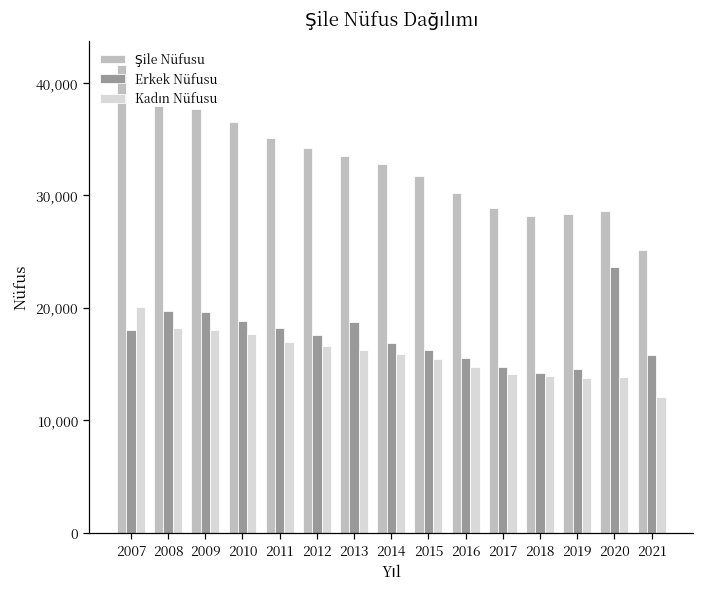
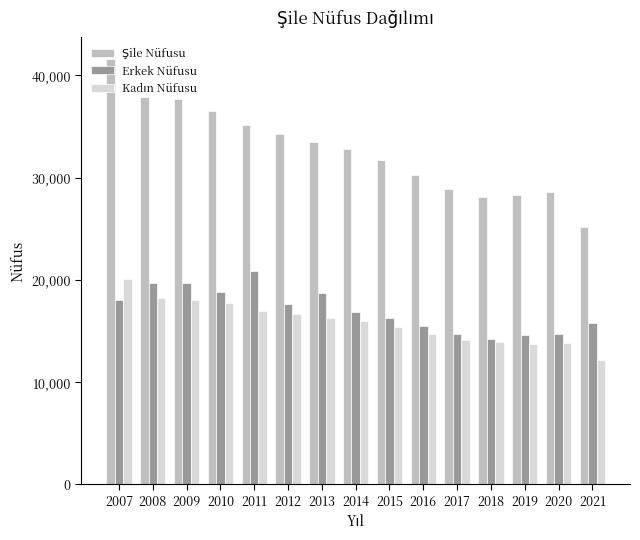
Erkek Nüfusu, 2011: 18,200 -> 20,800
Erkek Nüfusu, 2020: 23,700 -> 14,700
